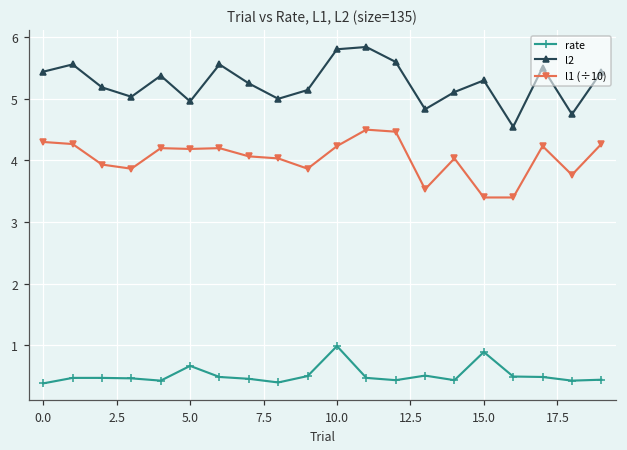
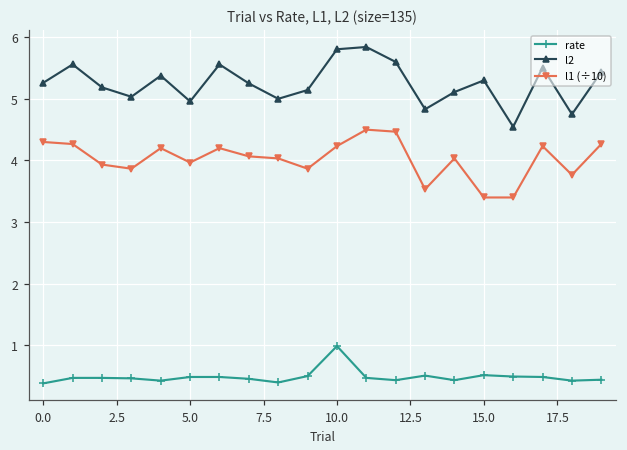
l2, 0.0: 5.4 -> 5.3
rate, 5.0: 0.7 -> 0.5
l1 (÷10), 5.0: 4.2 -> 4.0
rate, 15.0: 0.9 -> 0.5
